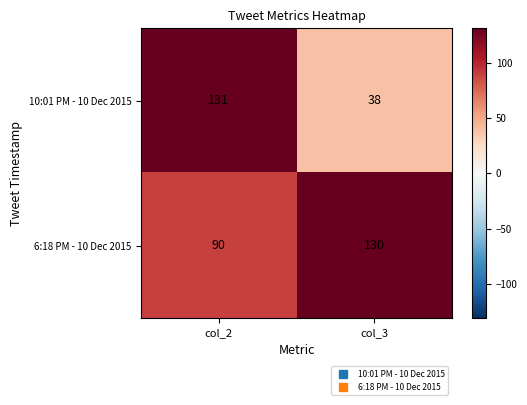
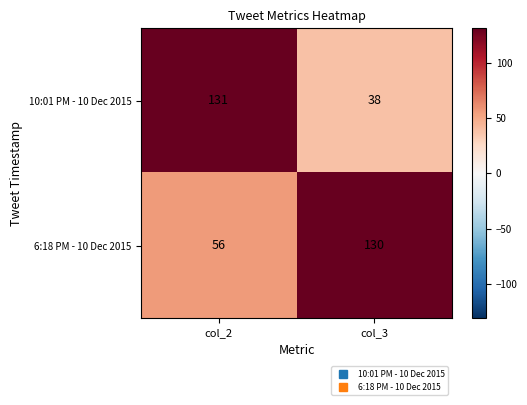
6:18 PM - 10 Dec 2015, col_2: 90 -> 56
